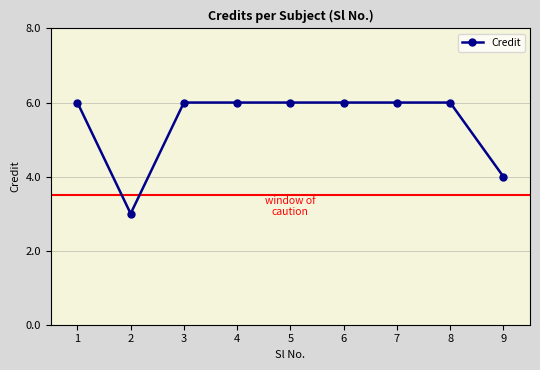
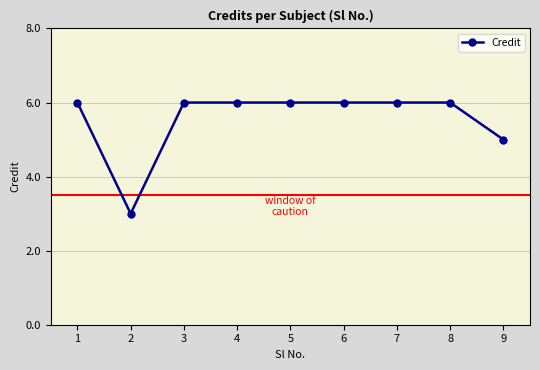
9: 4 -> 5
